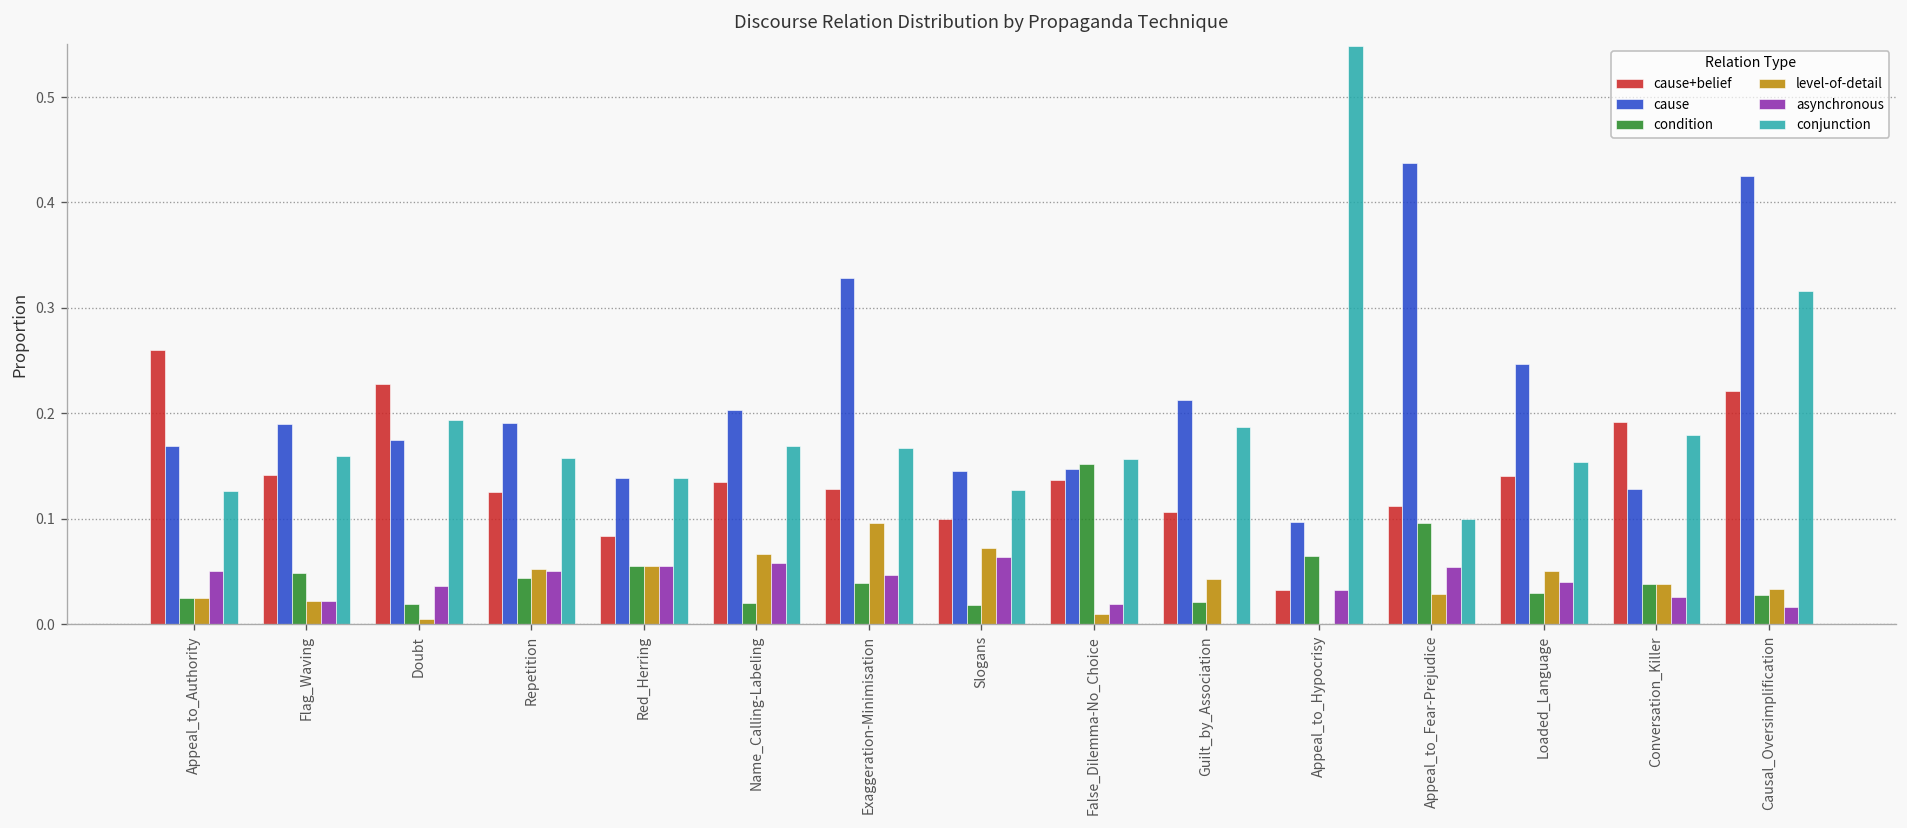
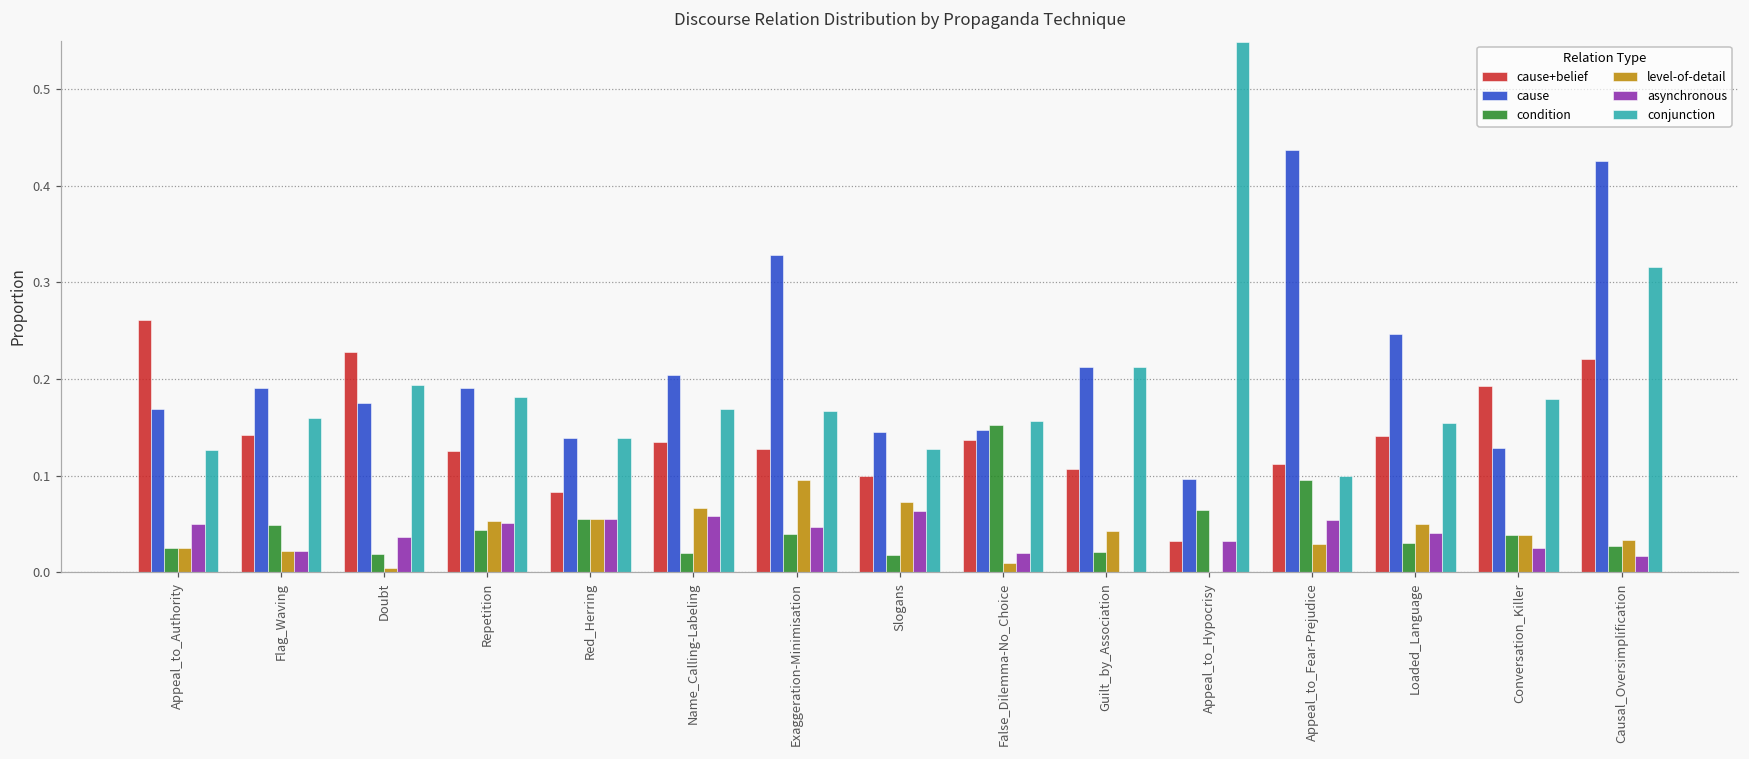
conjunction, Repetition: 0.16 -> 0.18
conjunction, Guilt_by_Association: 0.19 -> 0.21
